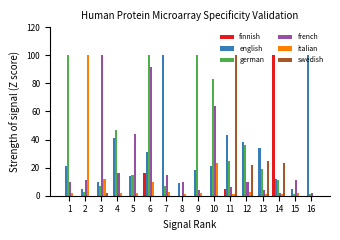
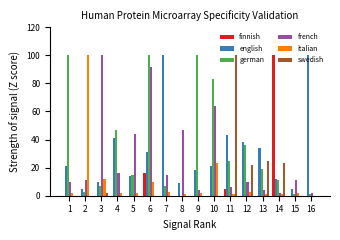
french, 8: 10 -> 47
